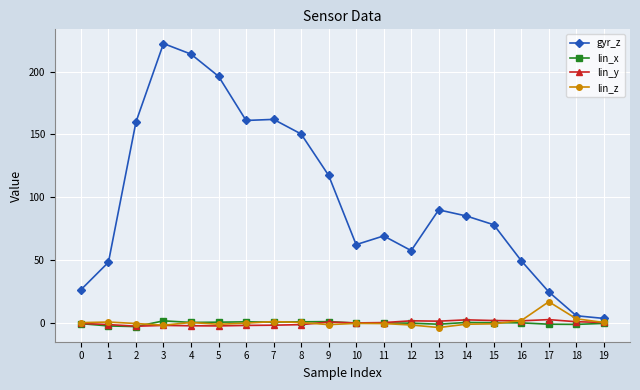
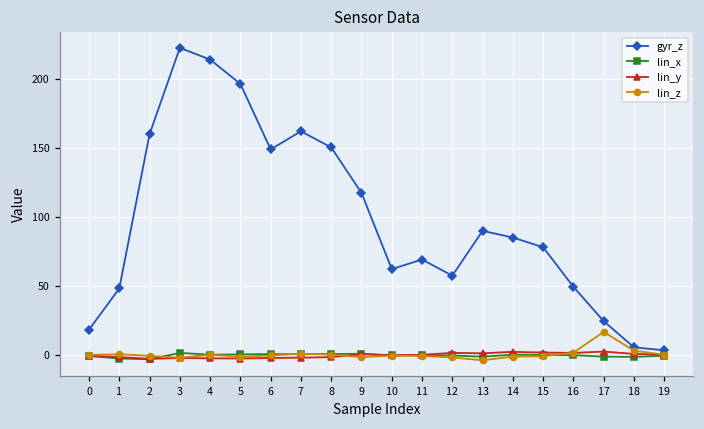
gyr_z, 0: 26 -> 19
gyr_z, 6: 161 -> 149
